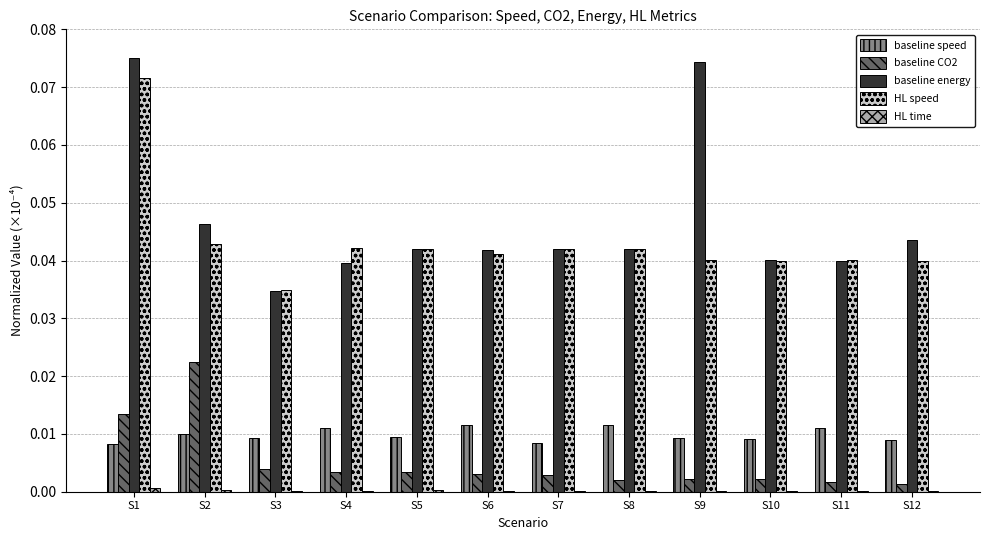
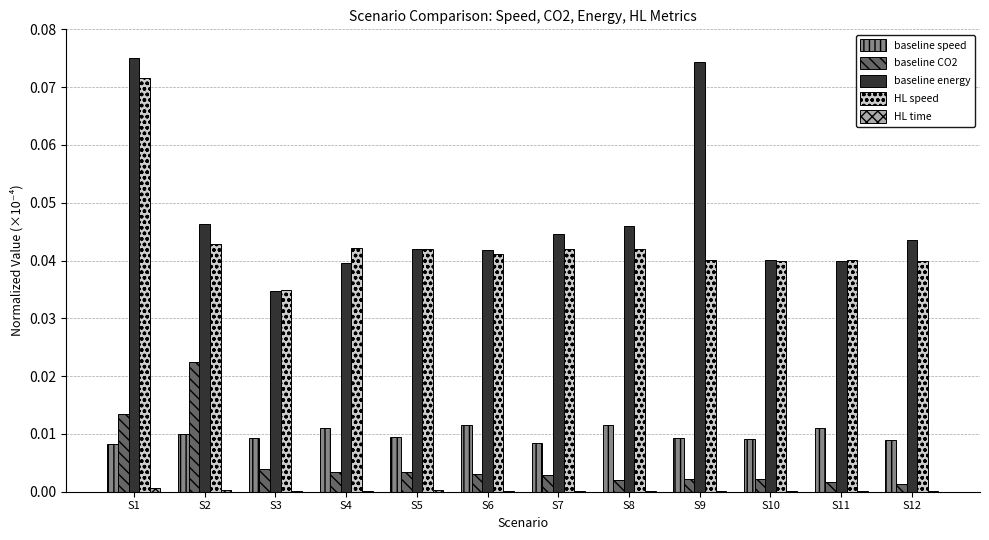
baseline energy, S7: 0.042 -> 0.045
baseline energy, S8: 0.042 -> 0.046
